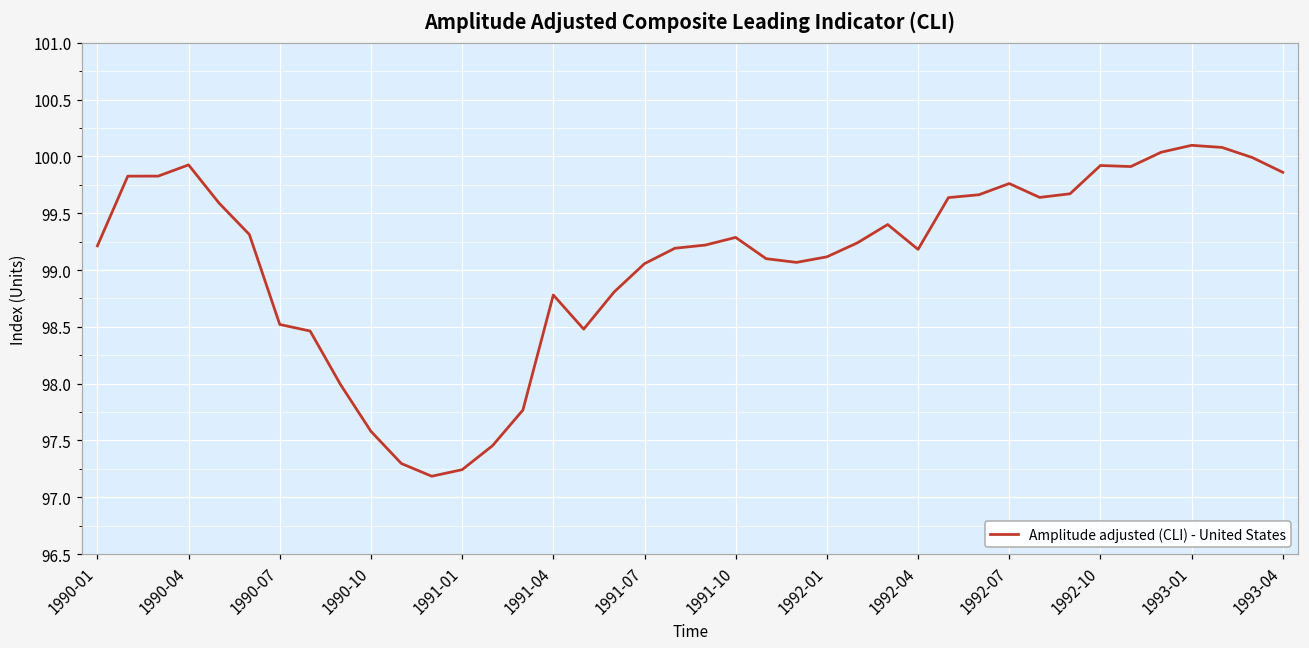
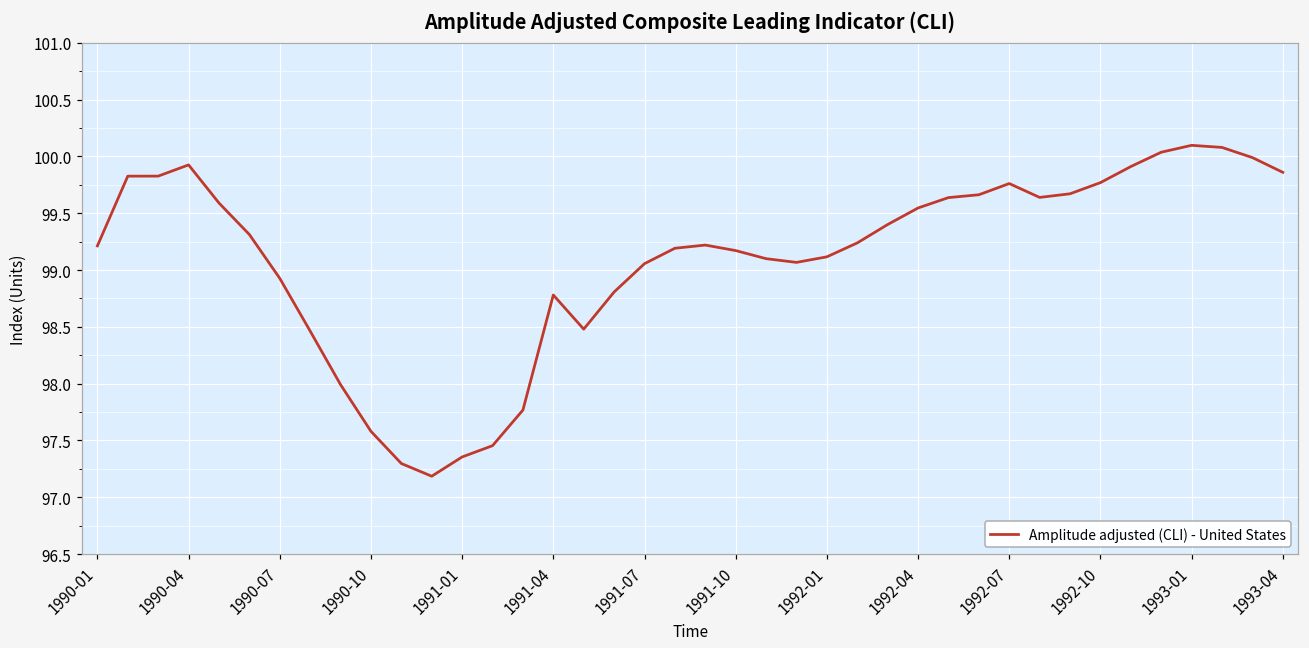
1990-07: 98.52 -> 98.93
1991-01: 97.24 -> 97.35
1991-10: 99.29 -> 99.17
1992-04: 99.18 -> 99.55
1992-10: 99.92 -> 99.77
